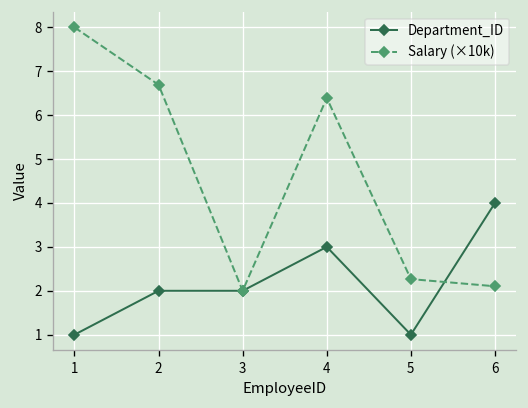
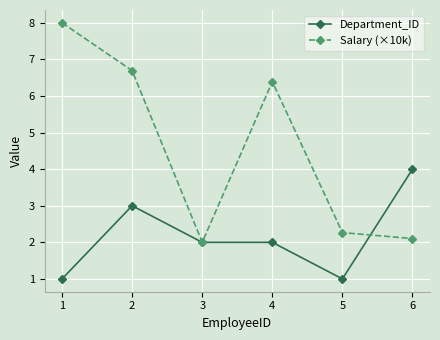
Department_ID, 2: 2 -> 3
Department_ID, 4: 3 -> 2
